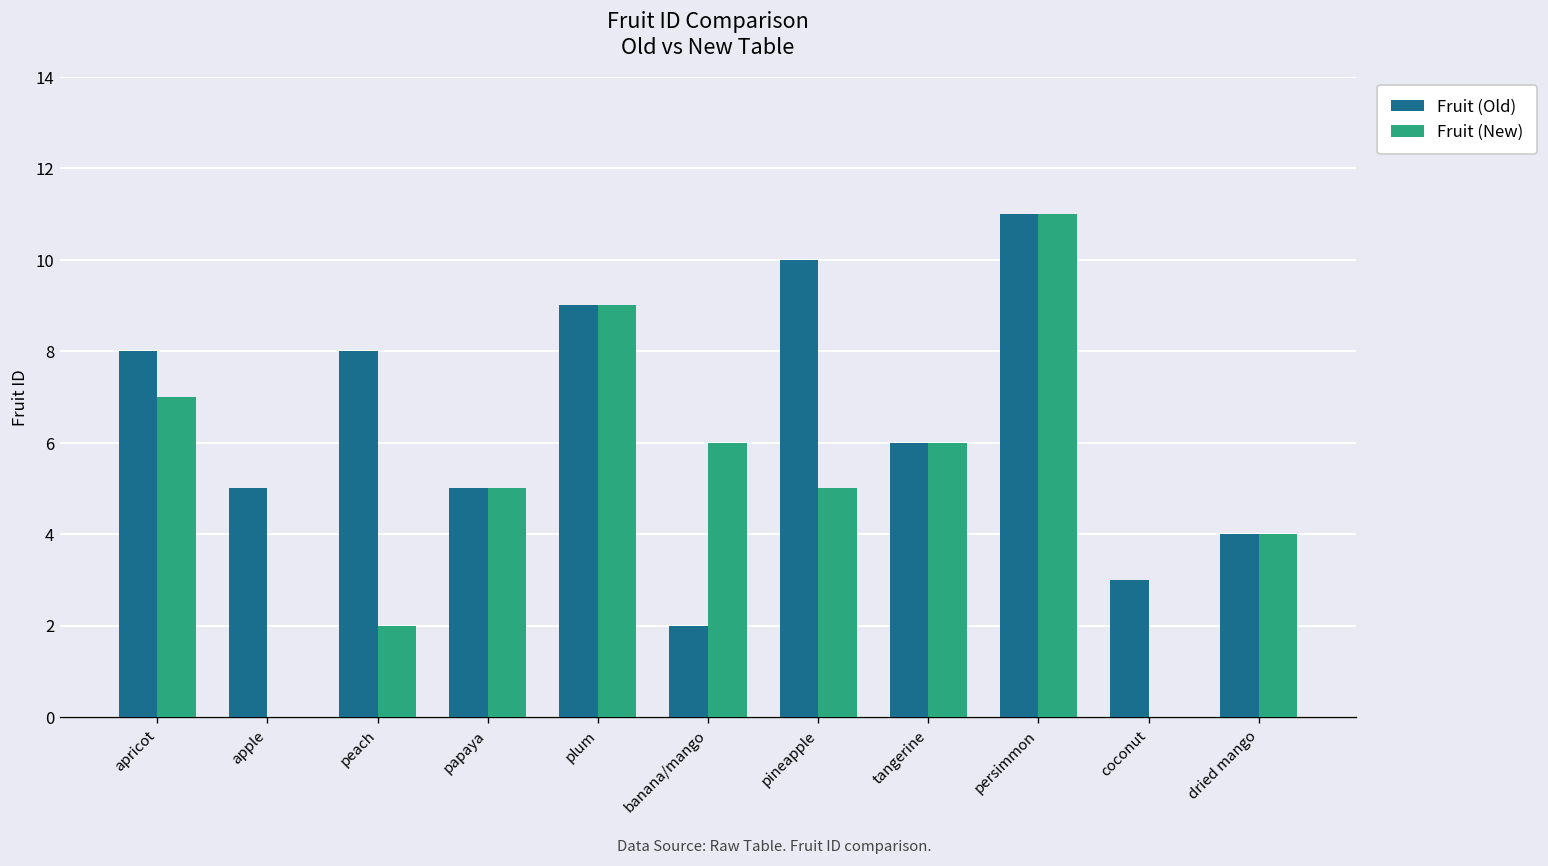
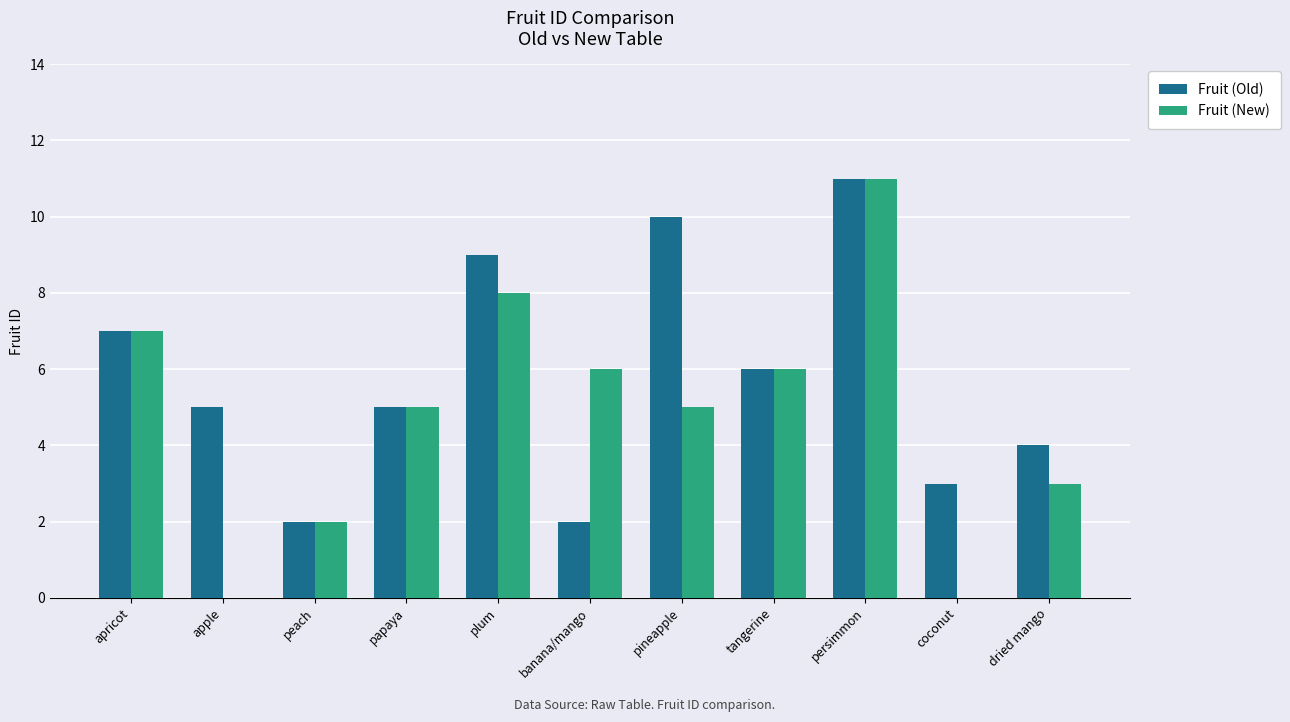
Fruit (Old), apricot: 8 -> 7
Fruit (Old), peach: 8 -> 2
Fruit (New), plum: 9 -> 8
Fruit (New), dried mango: 4 -> 3
